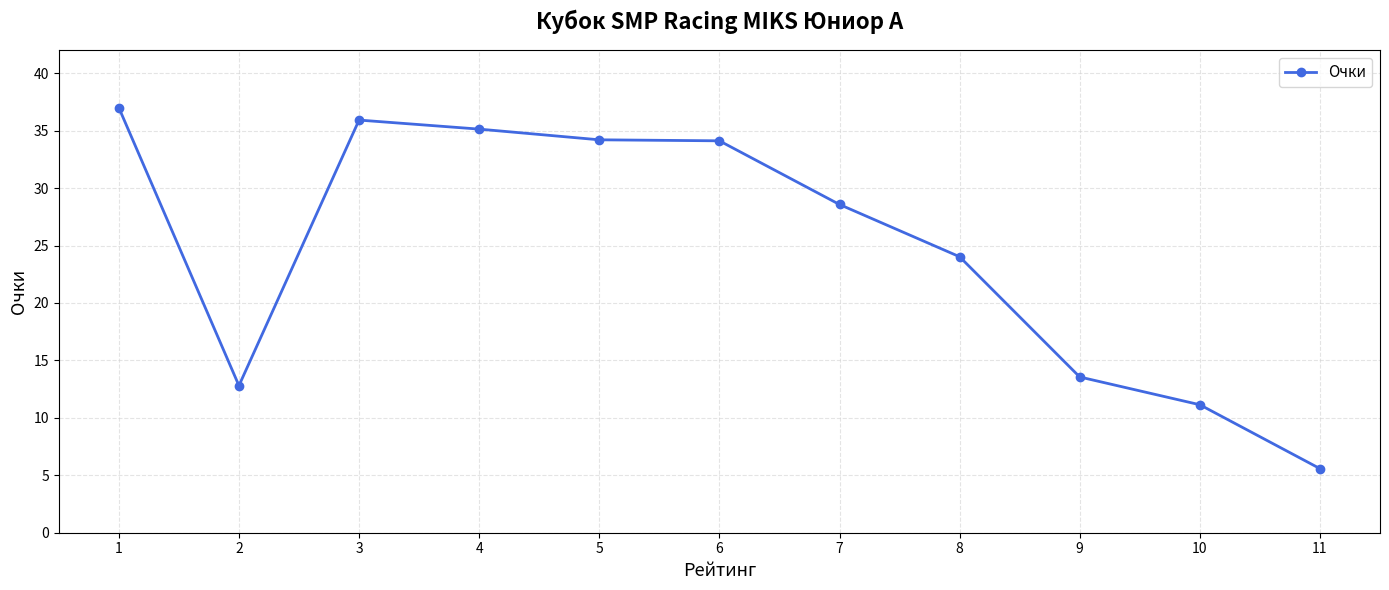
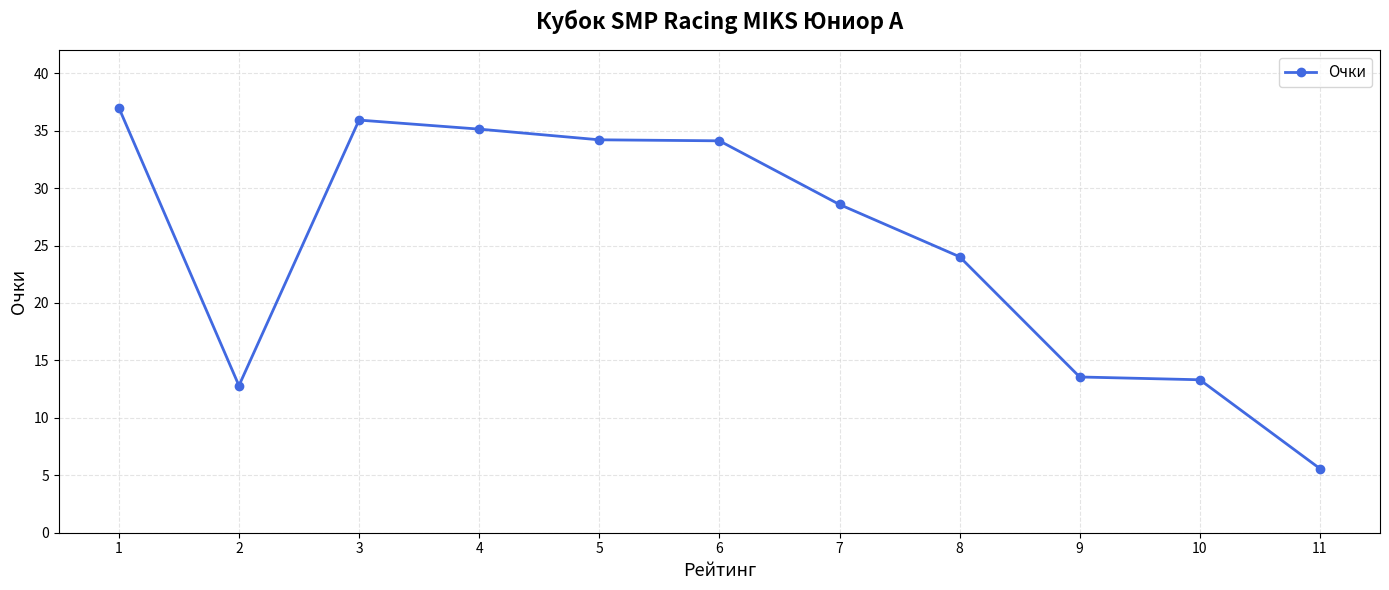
10: 11.1 -> 13.3
